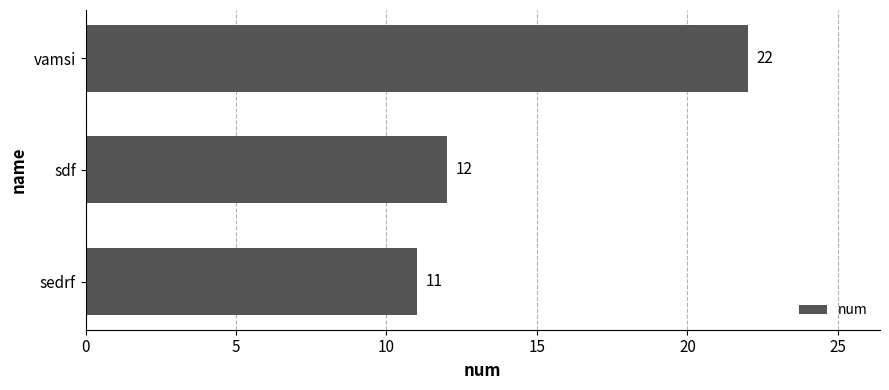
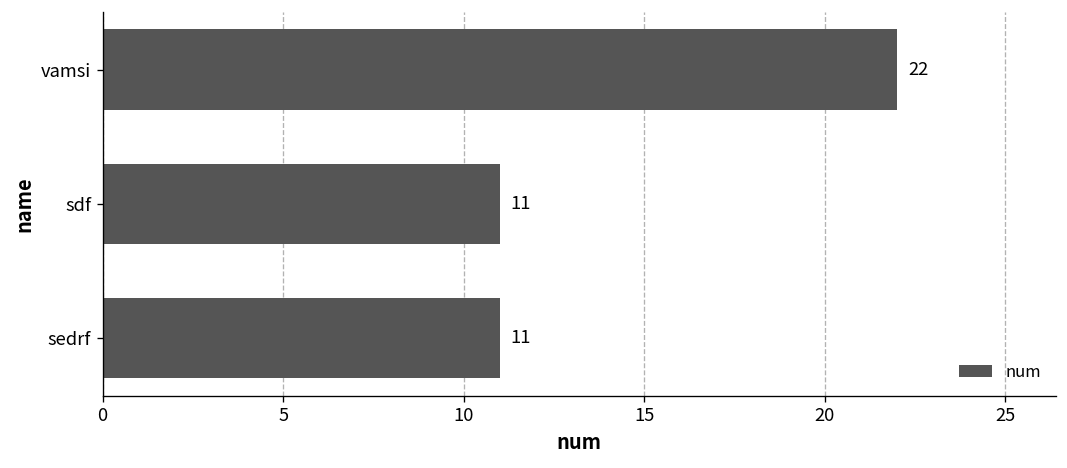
sdf: 12 -> 11
